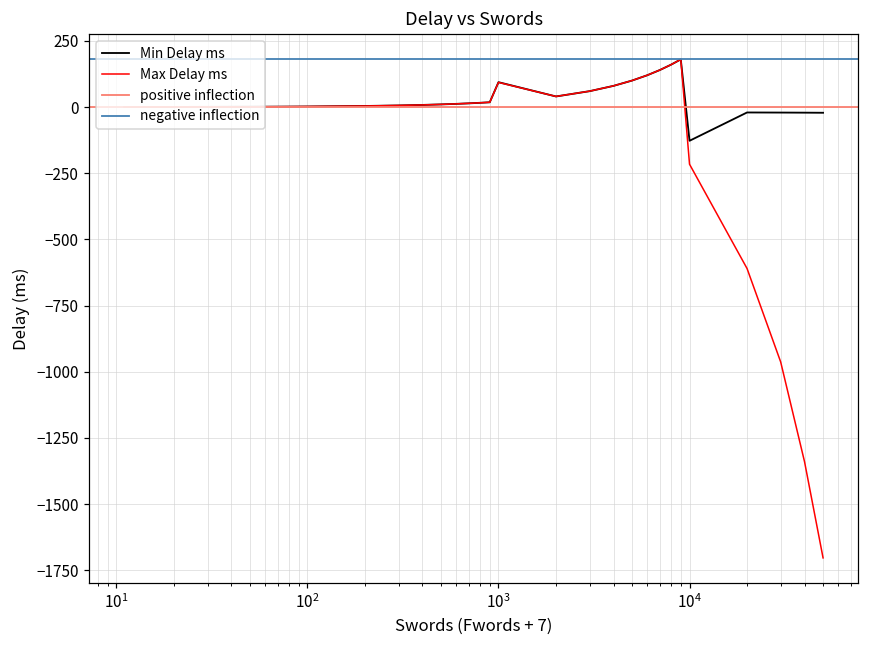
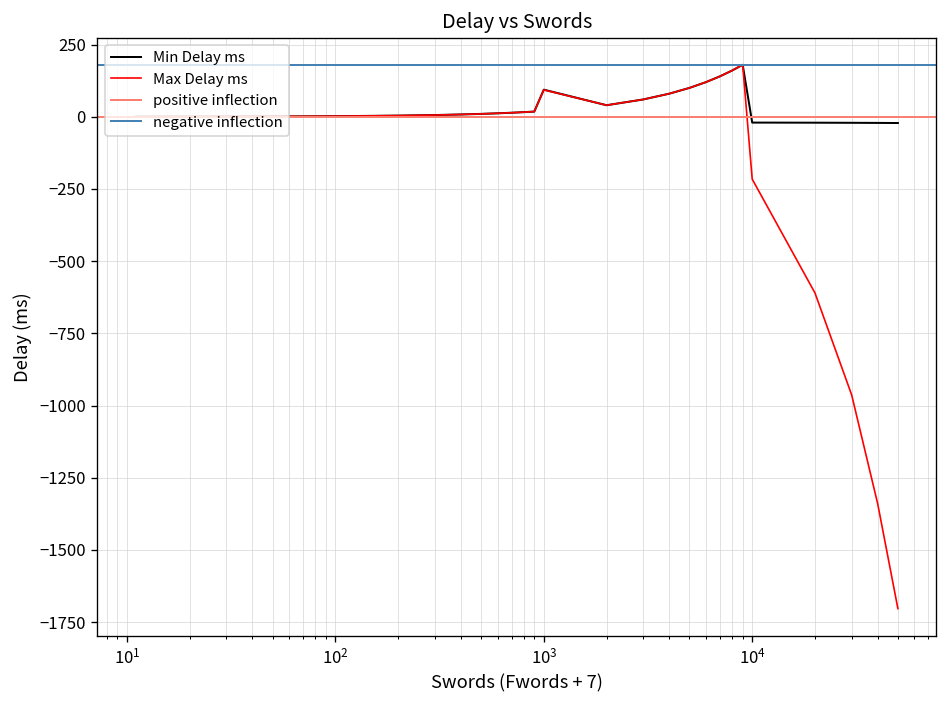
Min Delay ms, 10^4: -130 -> -20
